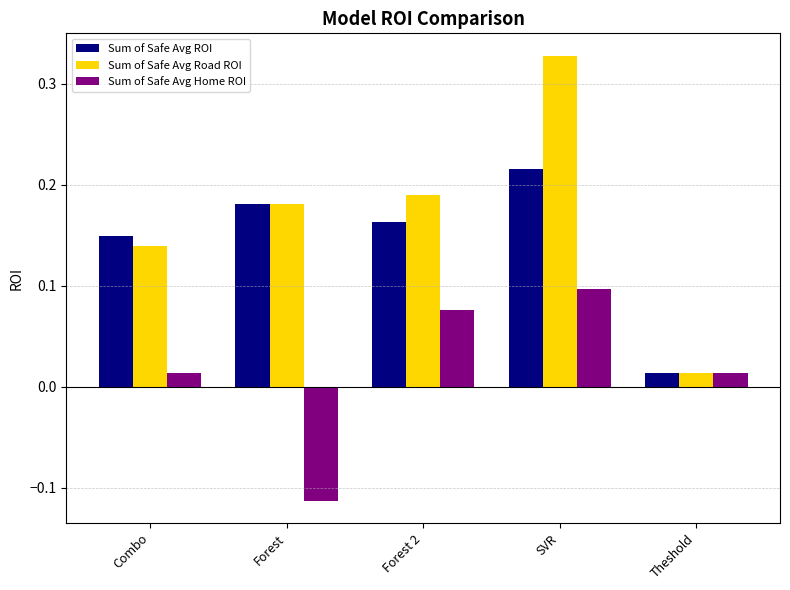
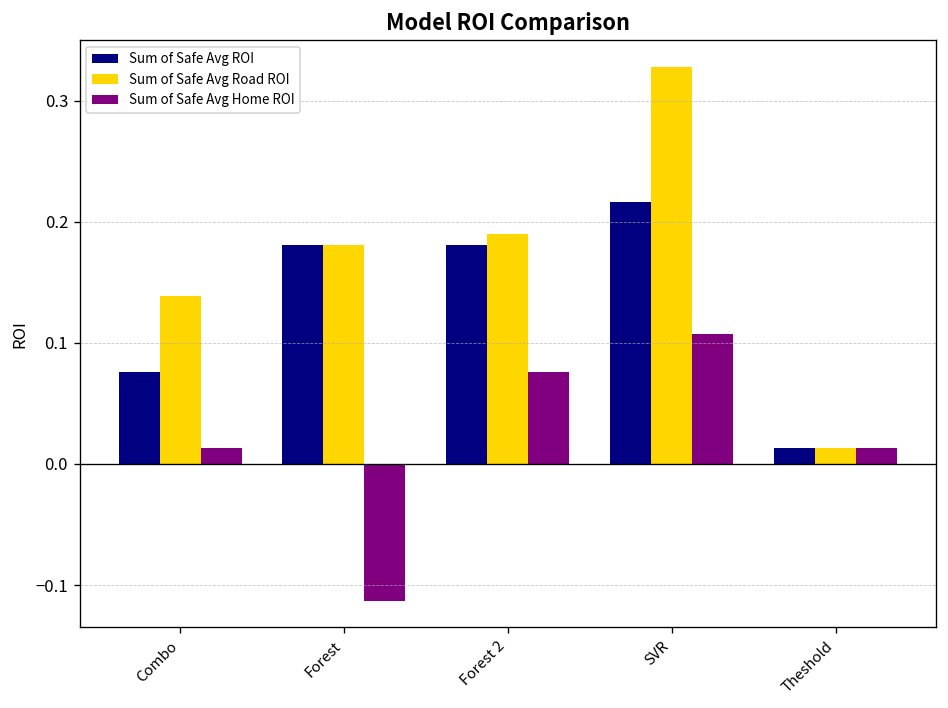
Sum of Safe Avg ROI, Combo: 0.149 -> 0.076
Sum of Safe Avg ROI, Forest 2: 0.163 -> 0.181
Sum of Safe Avg Home ROI, SVR: 0.097 -> 0.107
